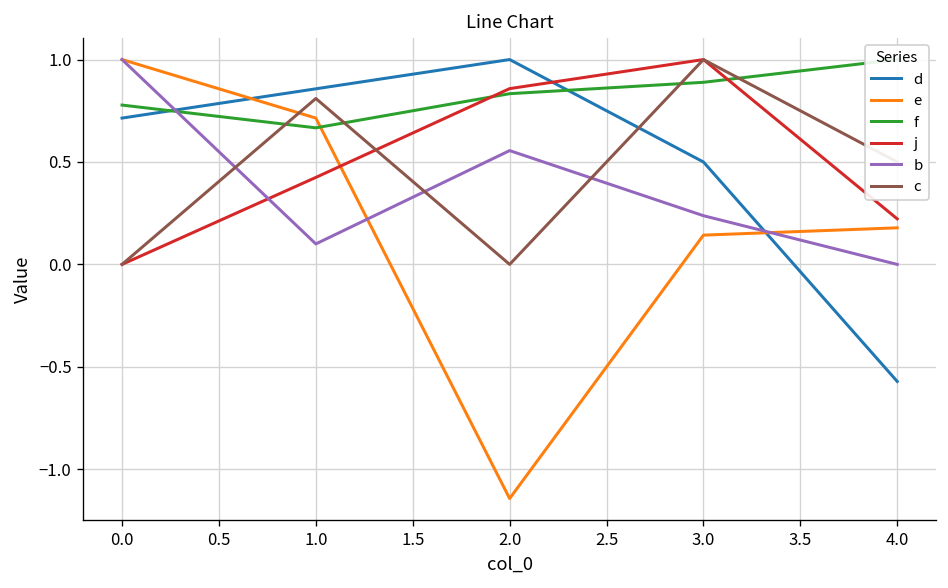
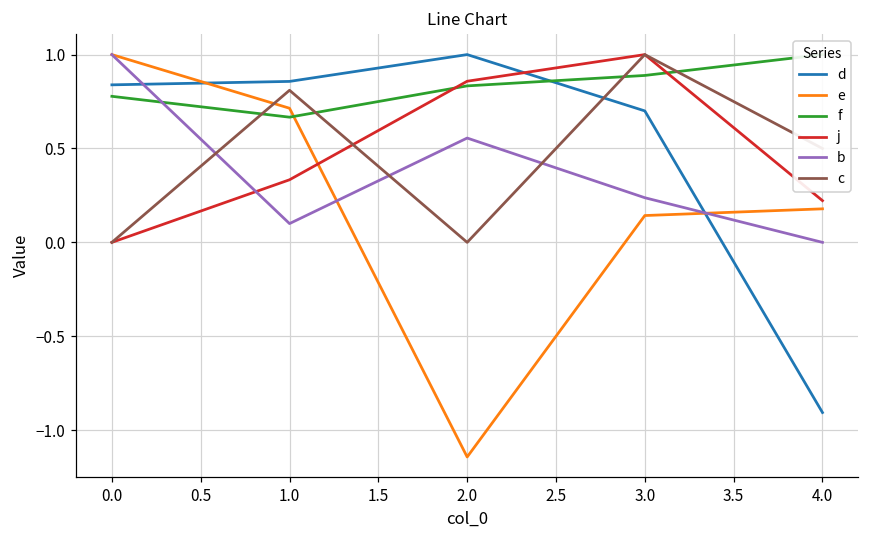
d, 0.0: 0.71 -> 0.84
j, 1.0: 0.42 -> 0.33
d, 3.0: 0.5 -> 0.7
d, 4.0: -0.57 -> -0.91
